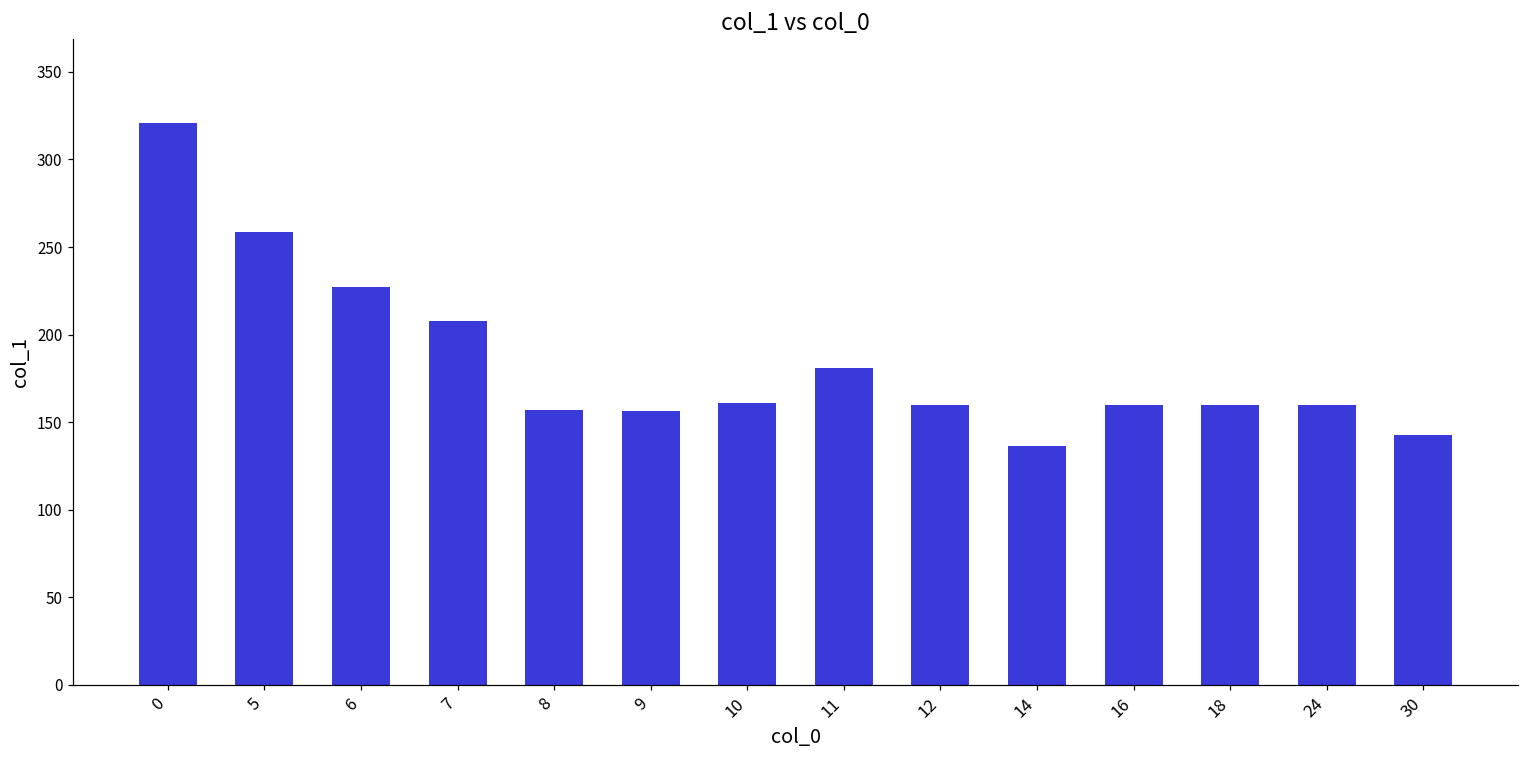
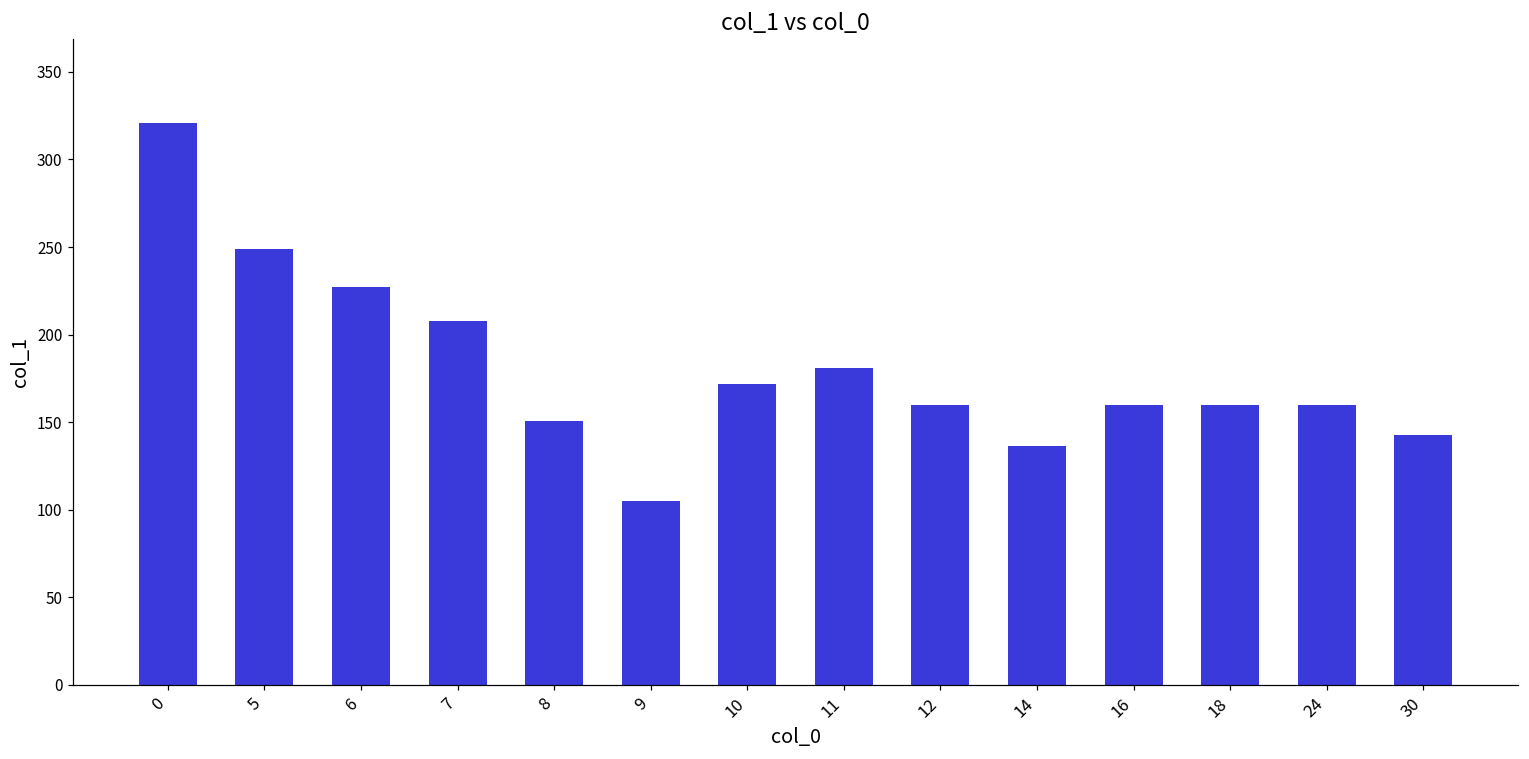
5: 259 -> 249
8: 157 -> 151
9: 156 -> 105
10: 161 -> 172
